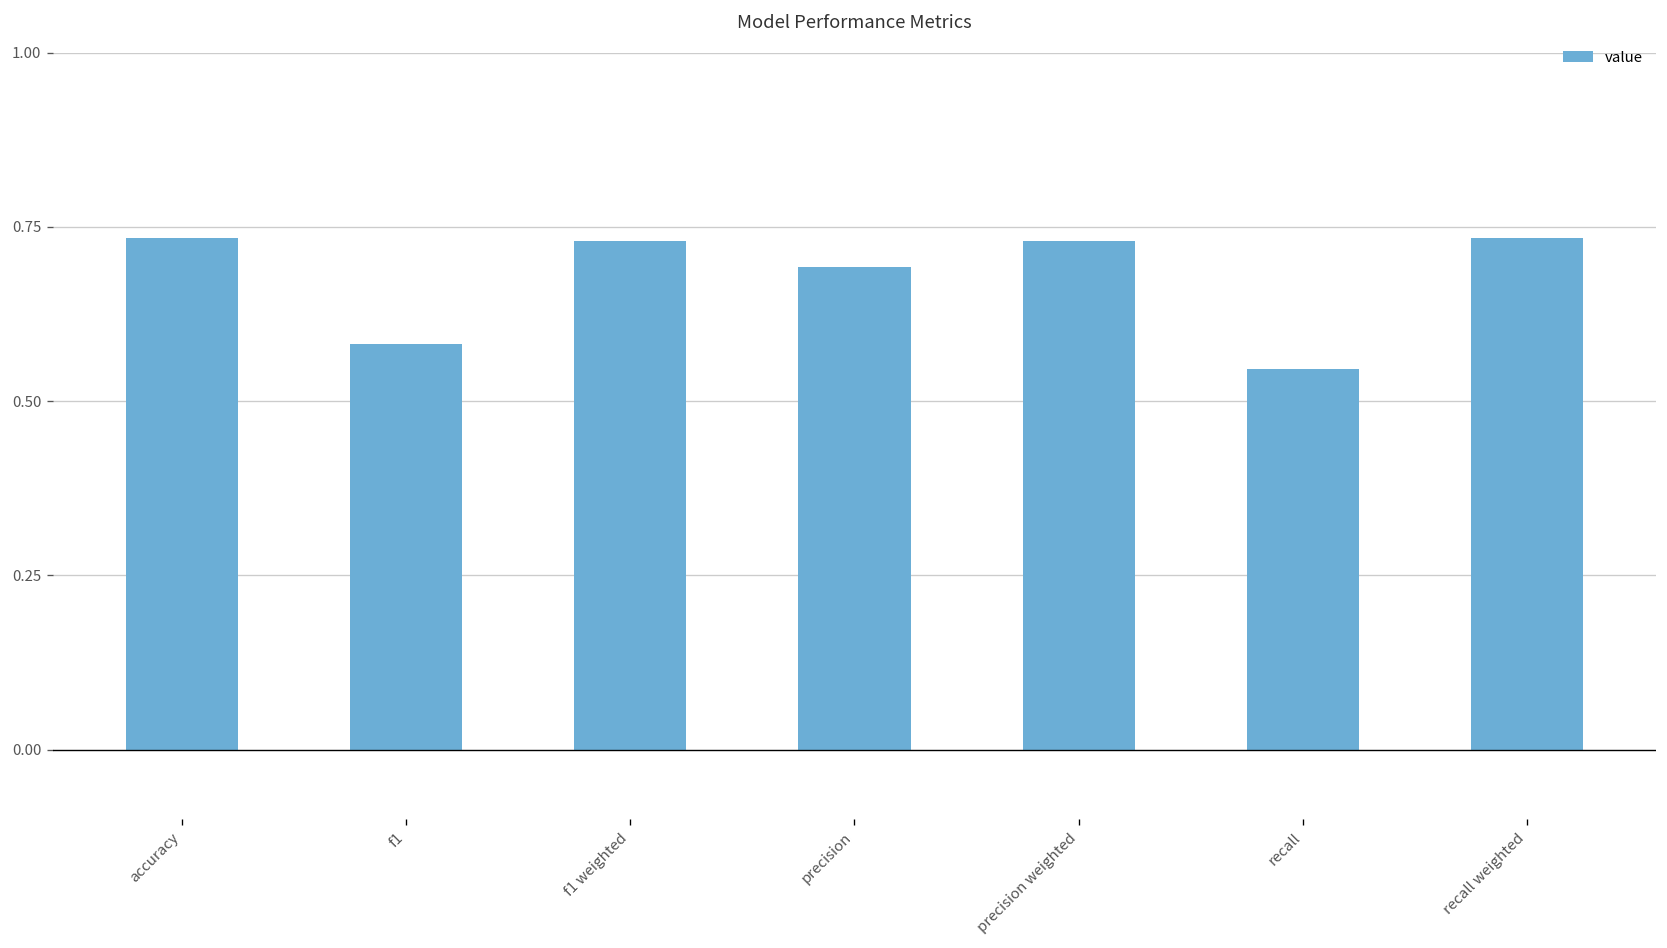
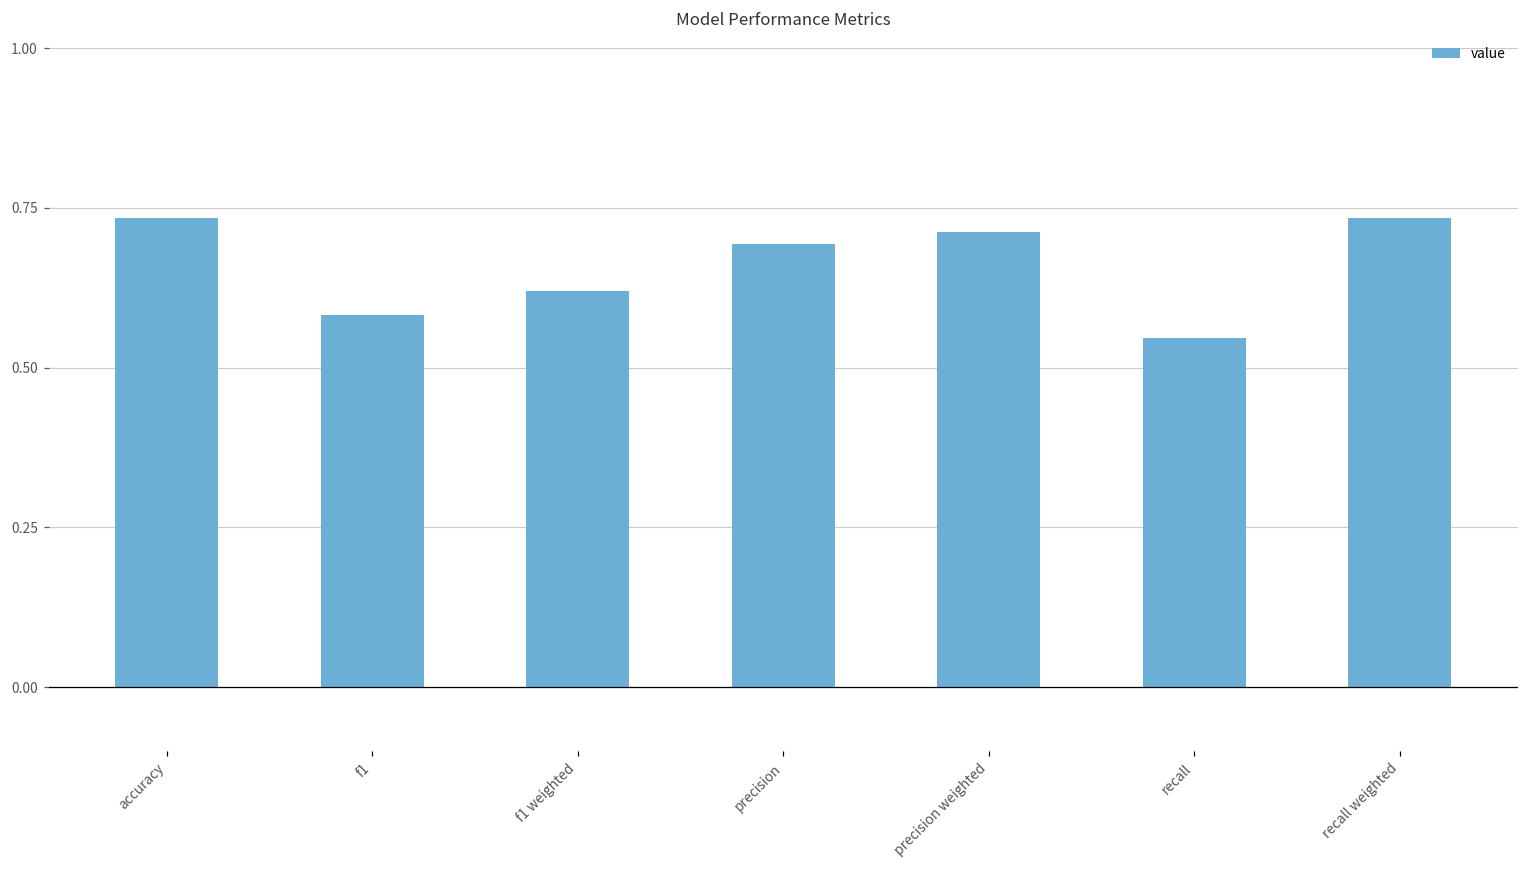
f1 weighted: 0.73 -> 0.62
precision weighted: 0.73 -> 0.71
